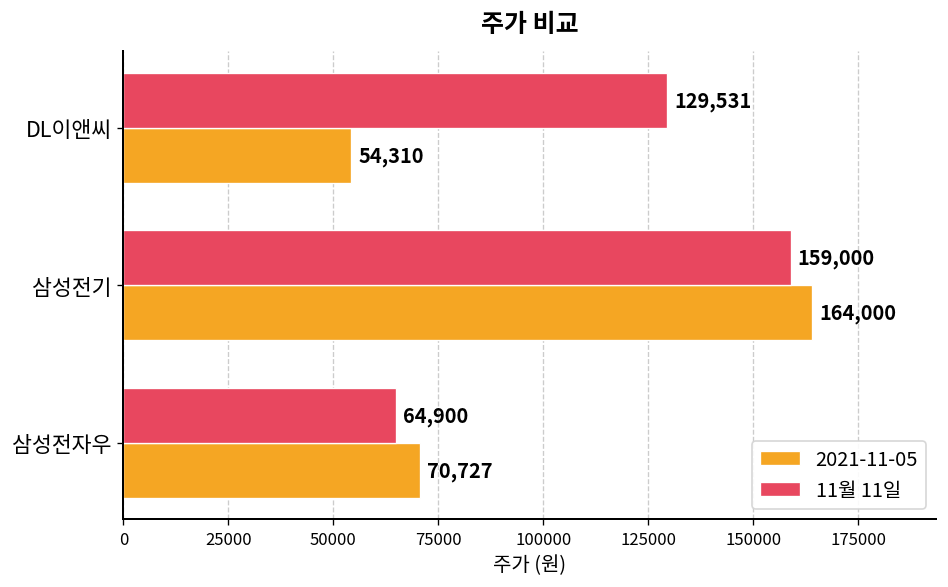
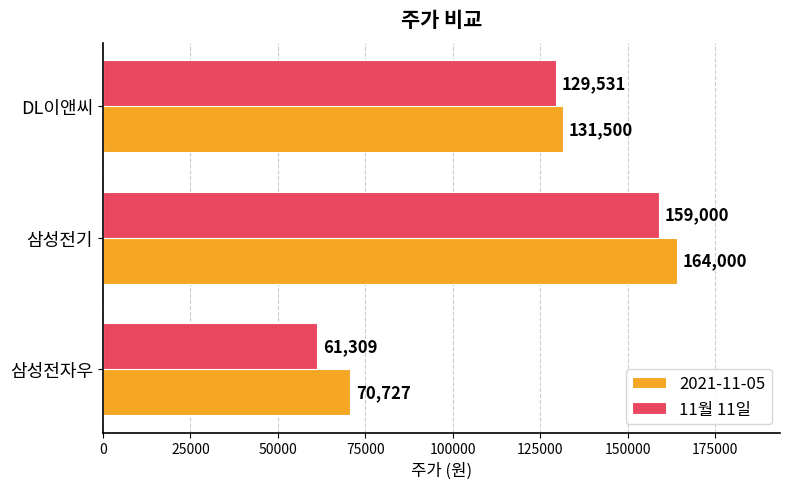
2021-11-05, DL이앤씨: 54,310 -> 131,500
11월 11일, 삼성전자우: 64,900 -> 61,309
